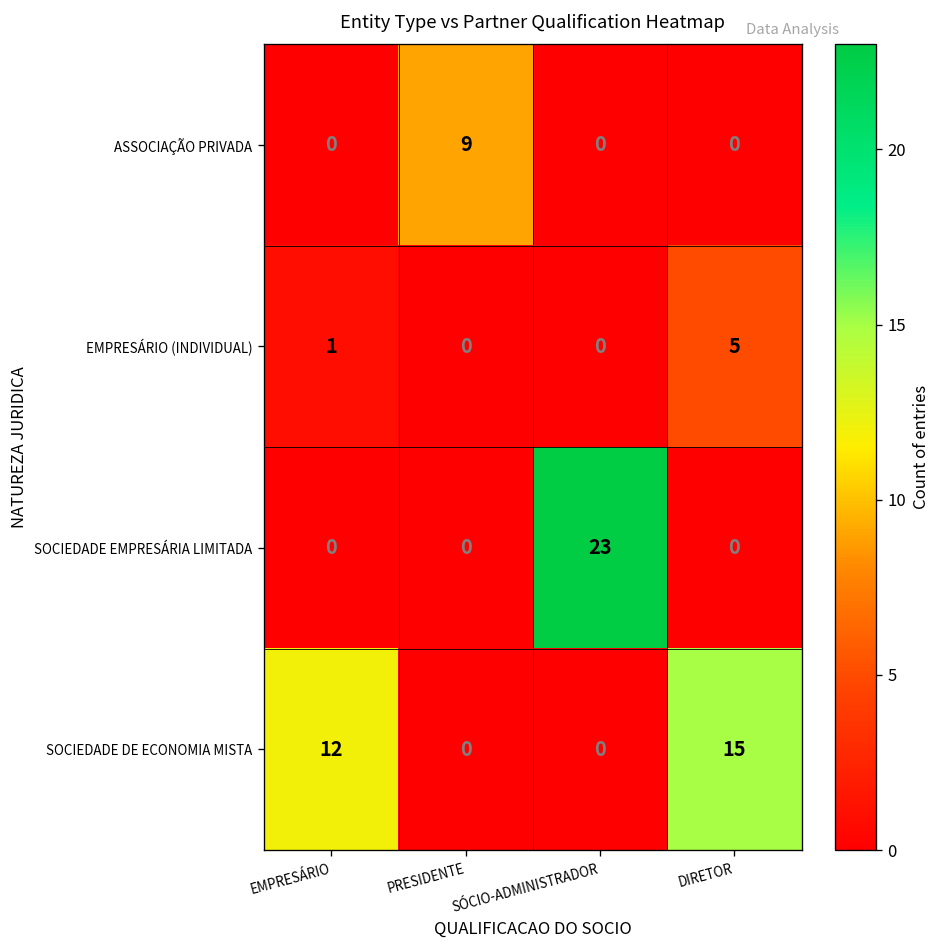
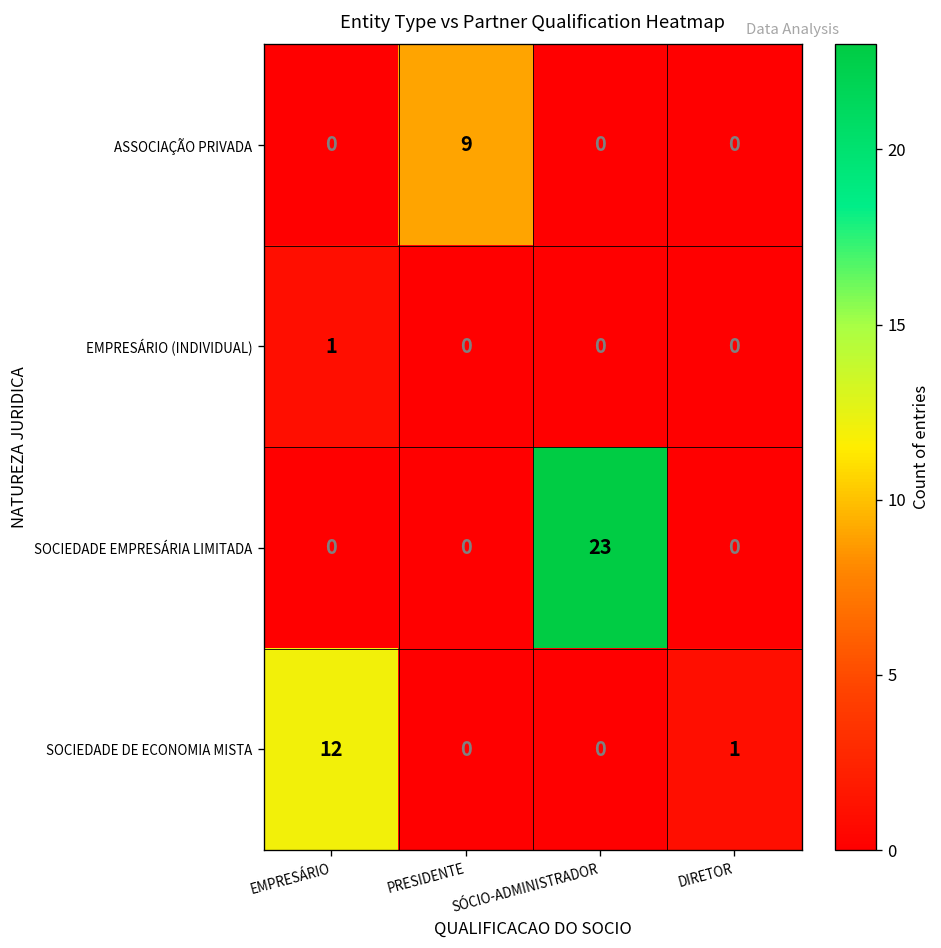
EMPRESÁRIO (INDIVIDUAL), DIRETOR: 5 -> 0
SOCIEDADE DE ECONOMIA MISTA, DIRETOR: 15 -> 1
